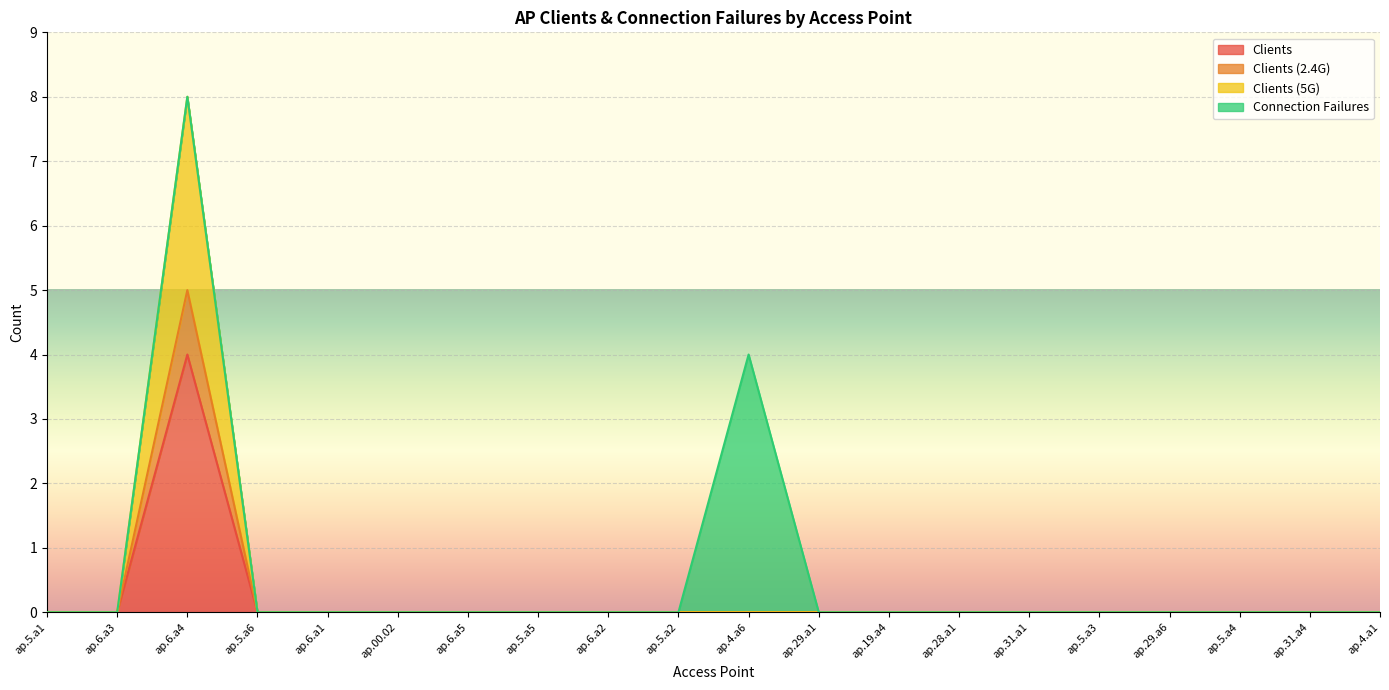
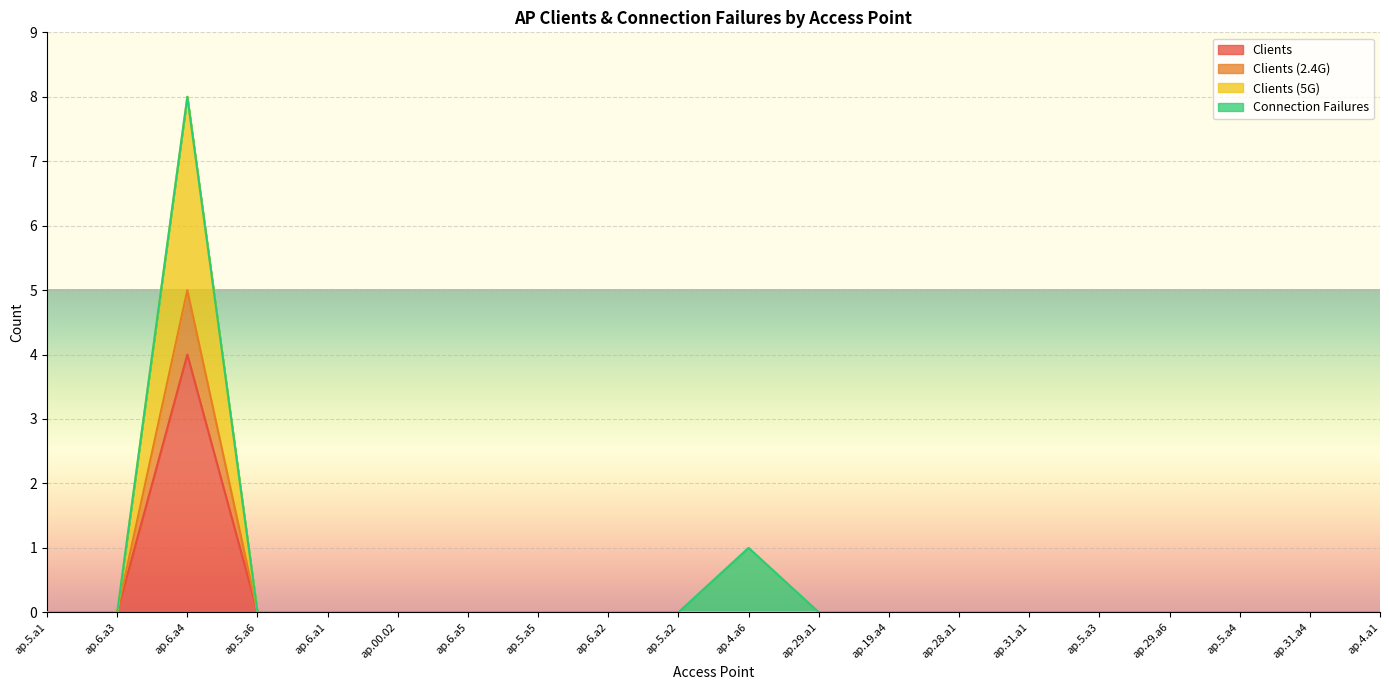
Connection Failures, ap.4.a6: 4 -> 1
